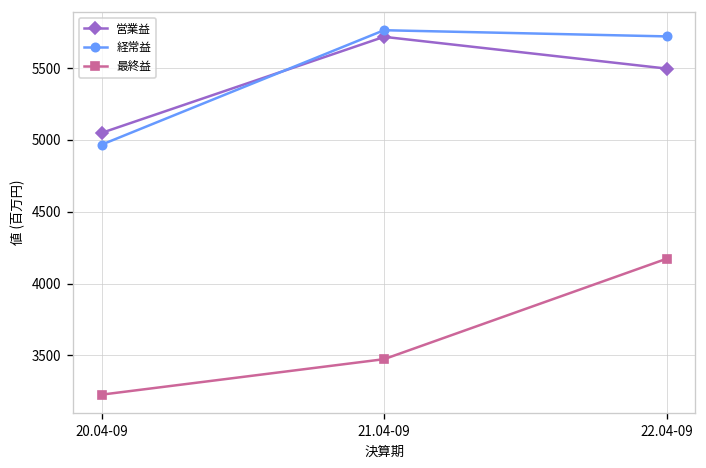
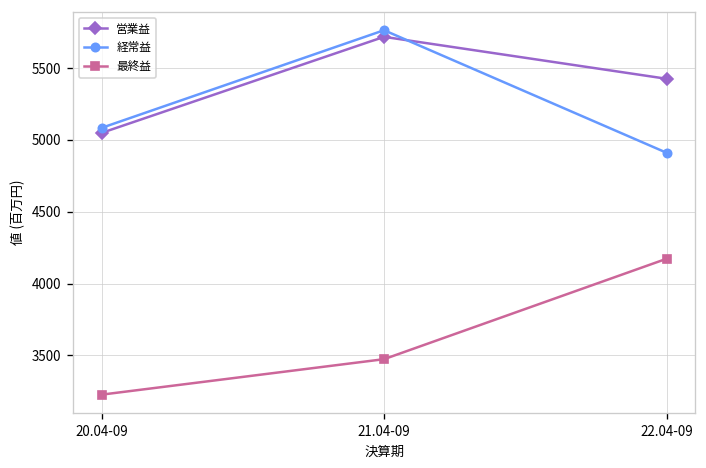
経常益, 20.04-09: 4970 -> 5080
営業益, 22.04-09: 5500 -> 5430
経常益, 22.04-09: 5720 -> 4910
